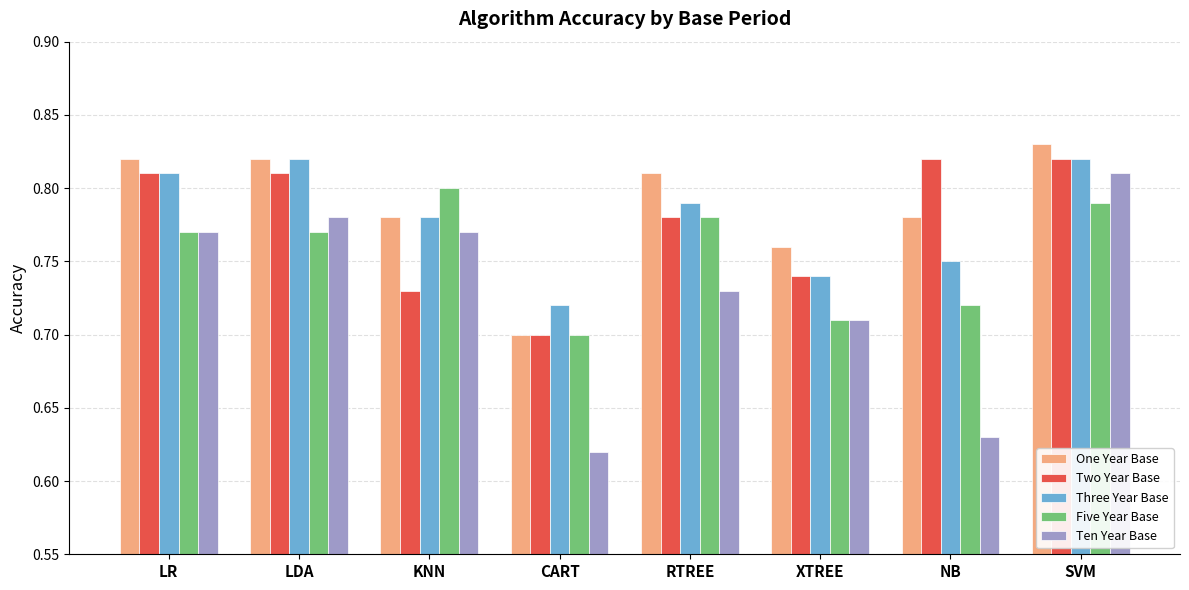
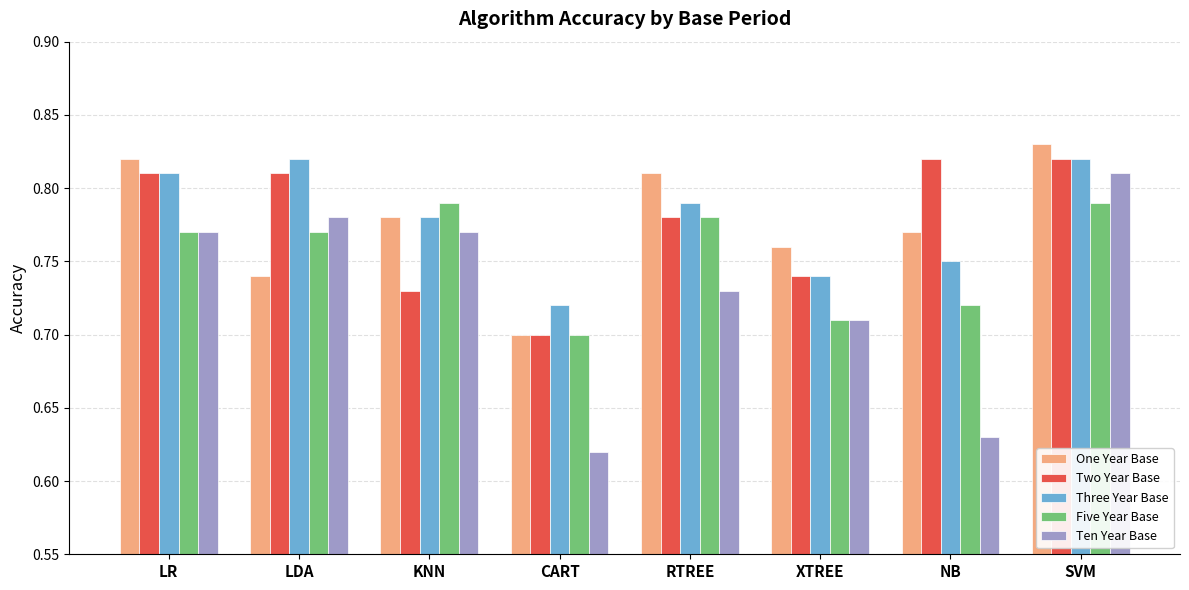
One Year Base, LDA: 0.82 -> 0.74
Five Year Base, KNN: 0.80 -> 0.79
One Year Base, NB: 0.78 -> 0.77
